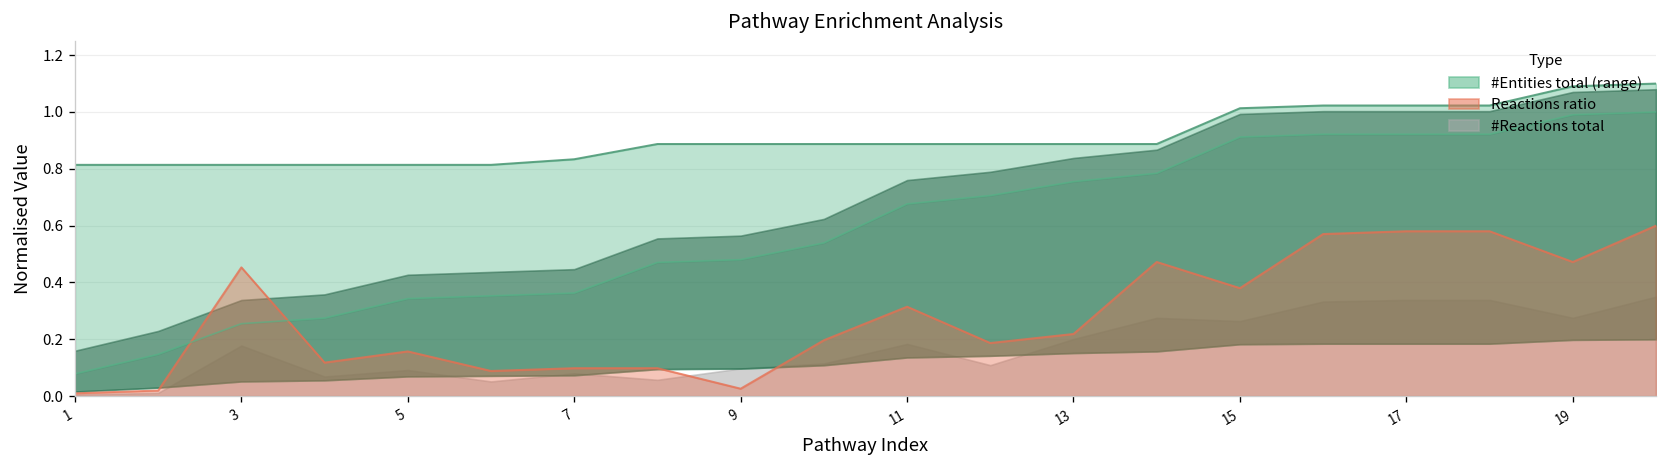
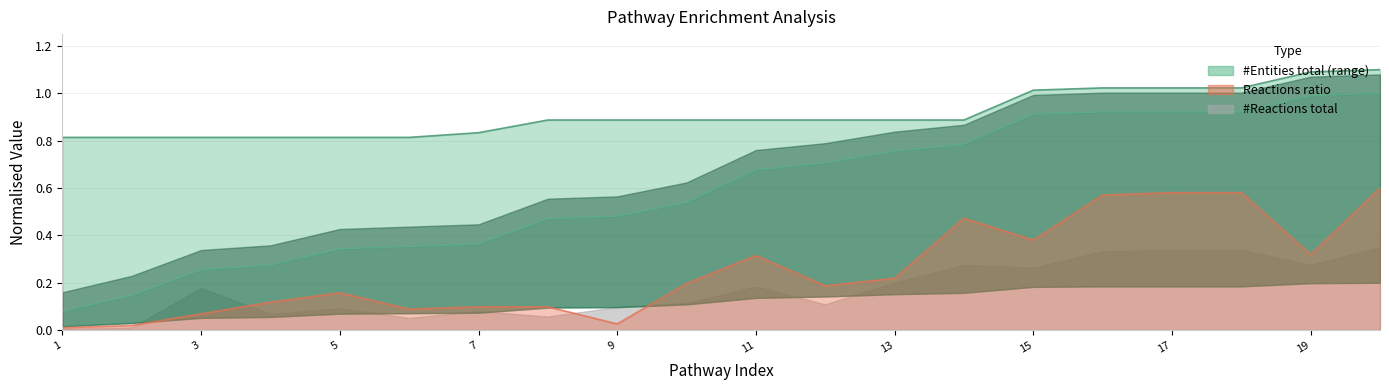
Reactions ratio, 3: 0.45 -> 0.07
Reactions ratio, 19: 0.47 -> 0.32
